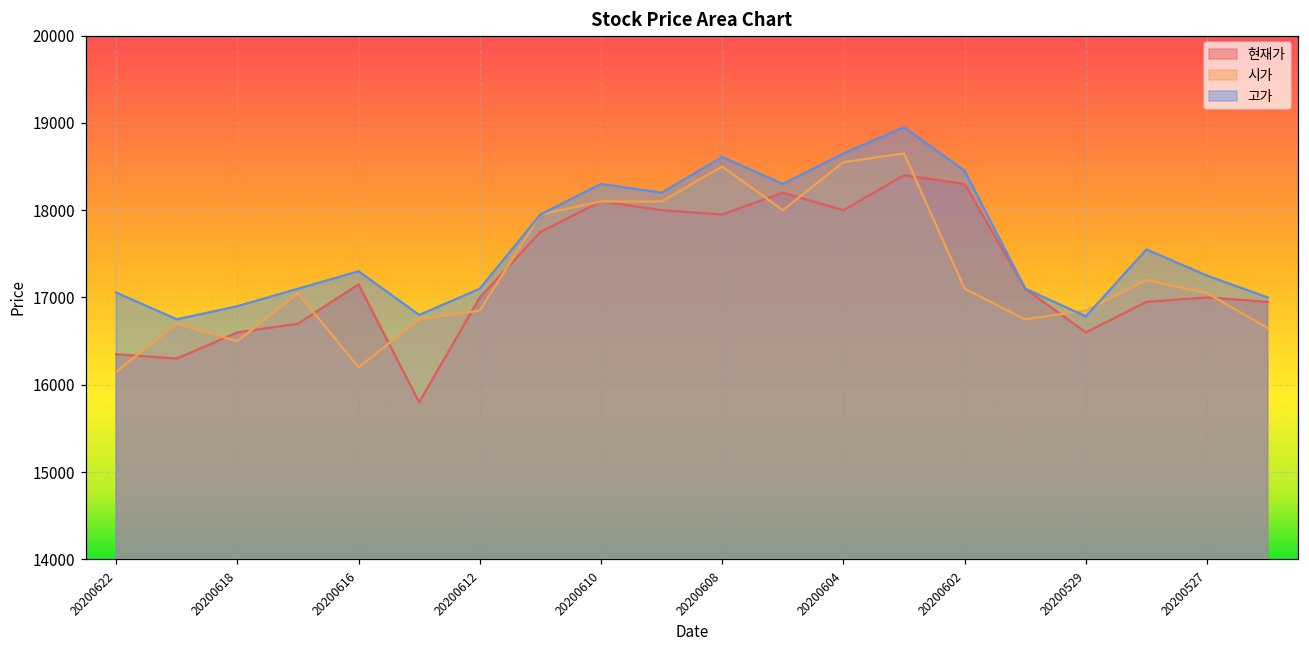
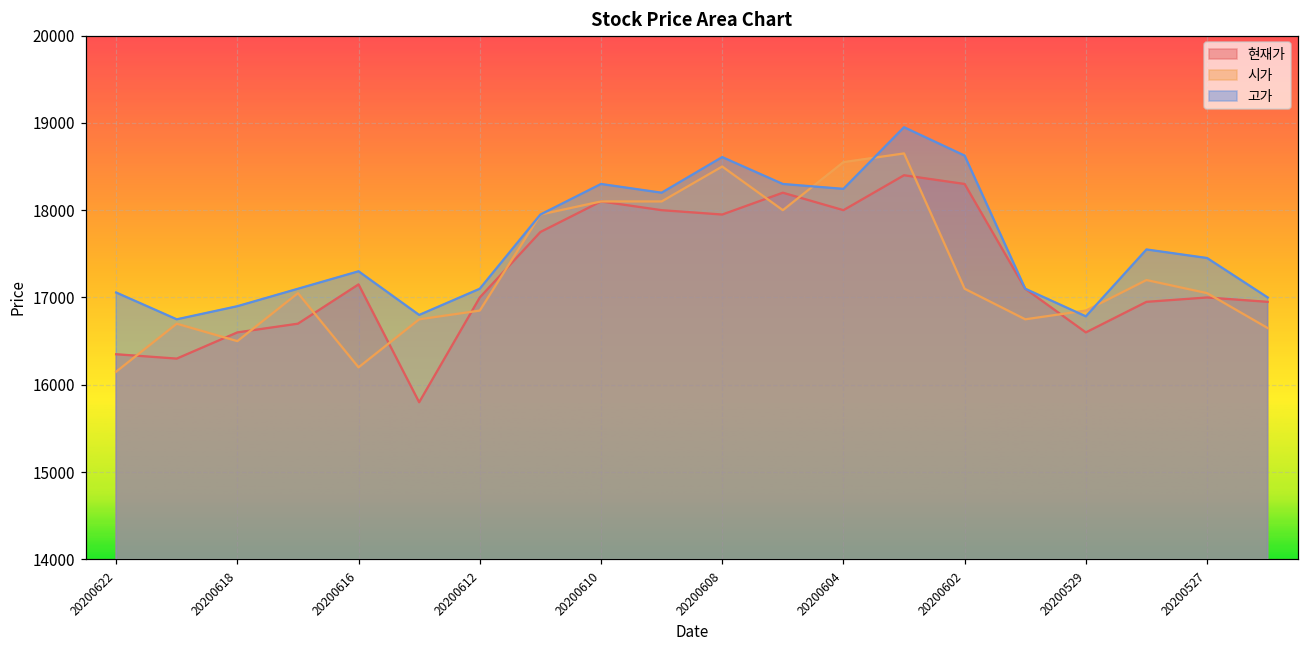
고가, 20200604: 18700 -> 18200
고가, 20200602: 18500 -> 18600
고가, 20200527: 17300 -> 17500
